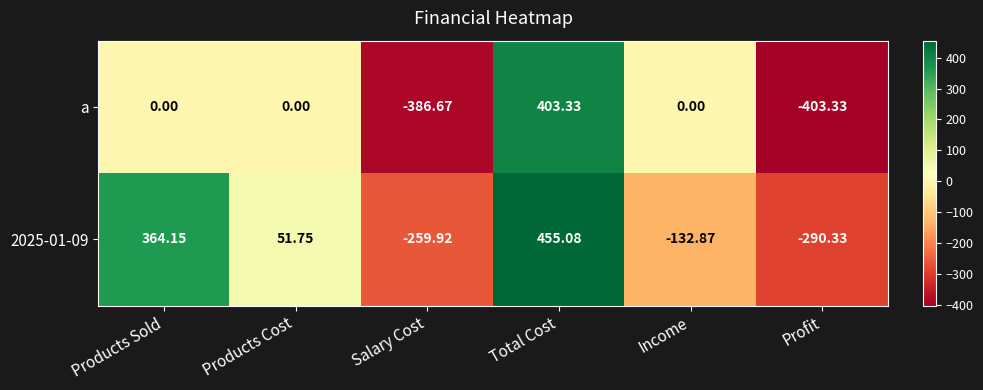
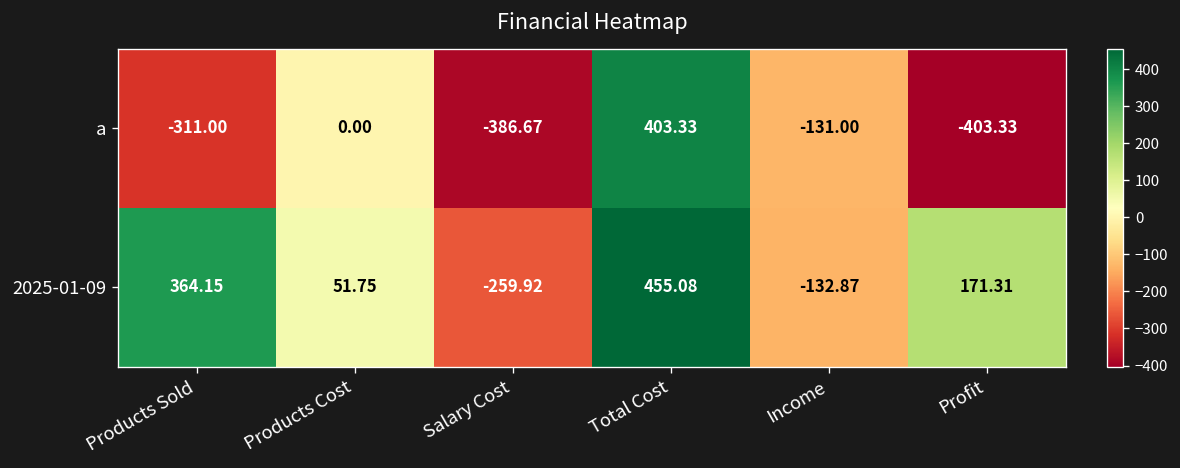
a, Products Sold: 0.00 -> -311.00
a, Income: 0.00 -> -131.00
2025-01-09, Profit: -290.33 -> 171.31
